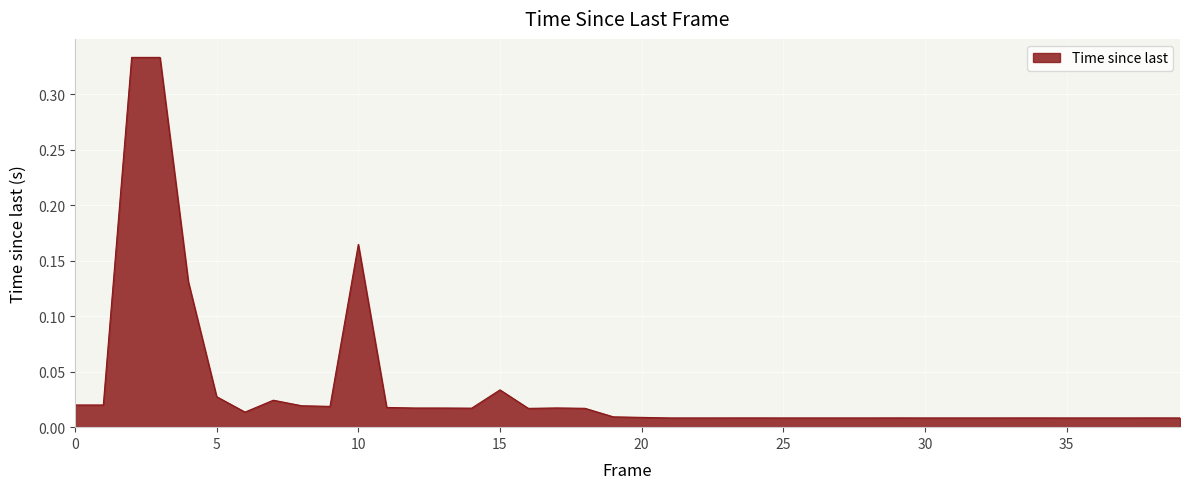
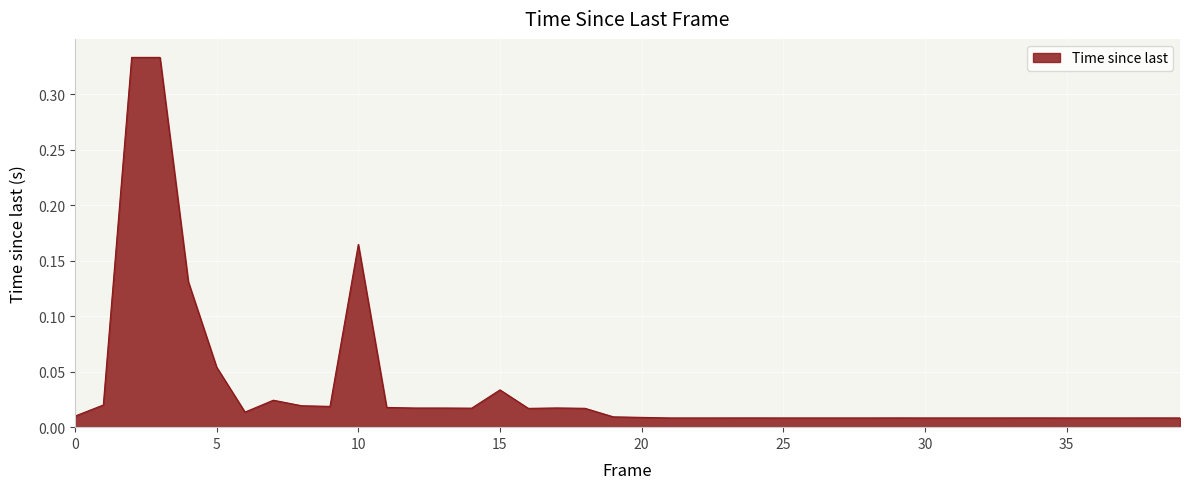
0: 0.02 -> 0.01
5: 0.027 -> 0.054
